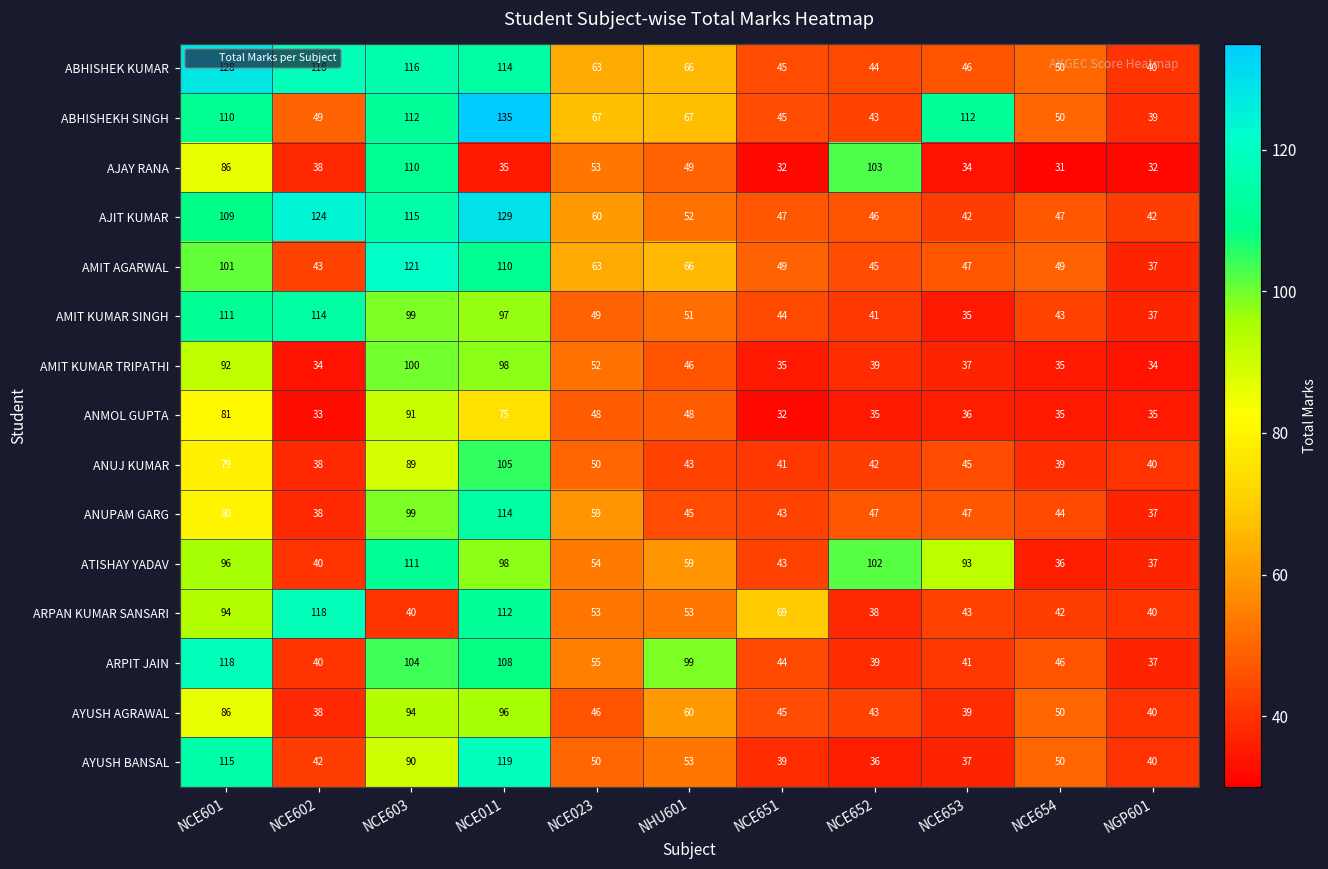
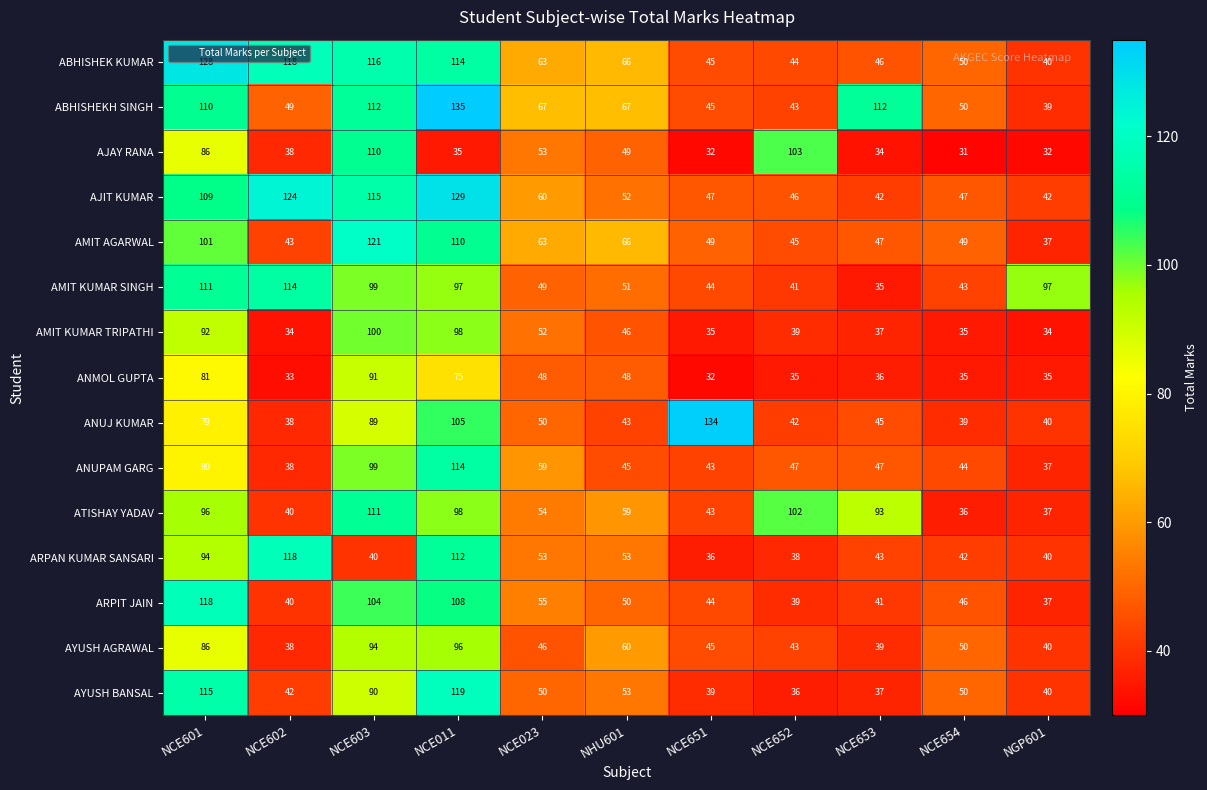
AMIT KUMAR SINGH, NGP601: 37 -> 97
ANUJ KUMAR, NCE651: 41 -> 134
ARPAN KUMAR SANSARI, NCE651: 69 -> 36
ARPIT JAIN, NHU601: 99 -> 50
